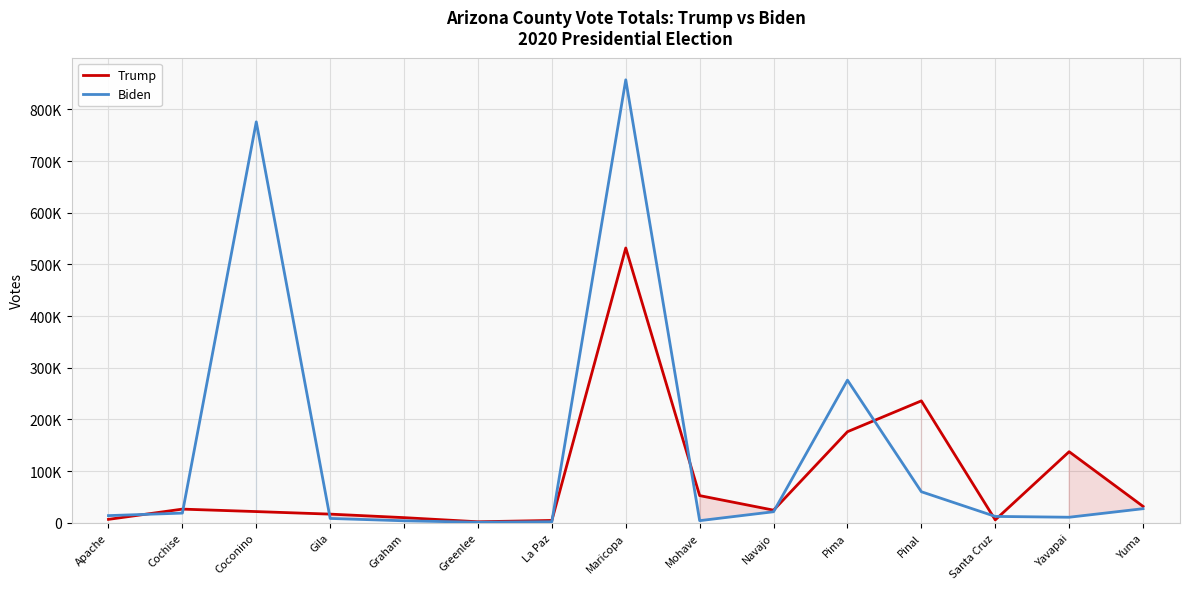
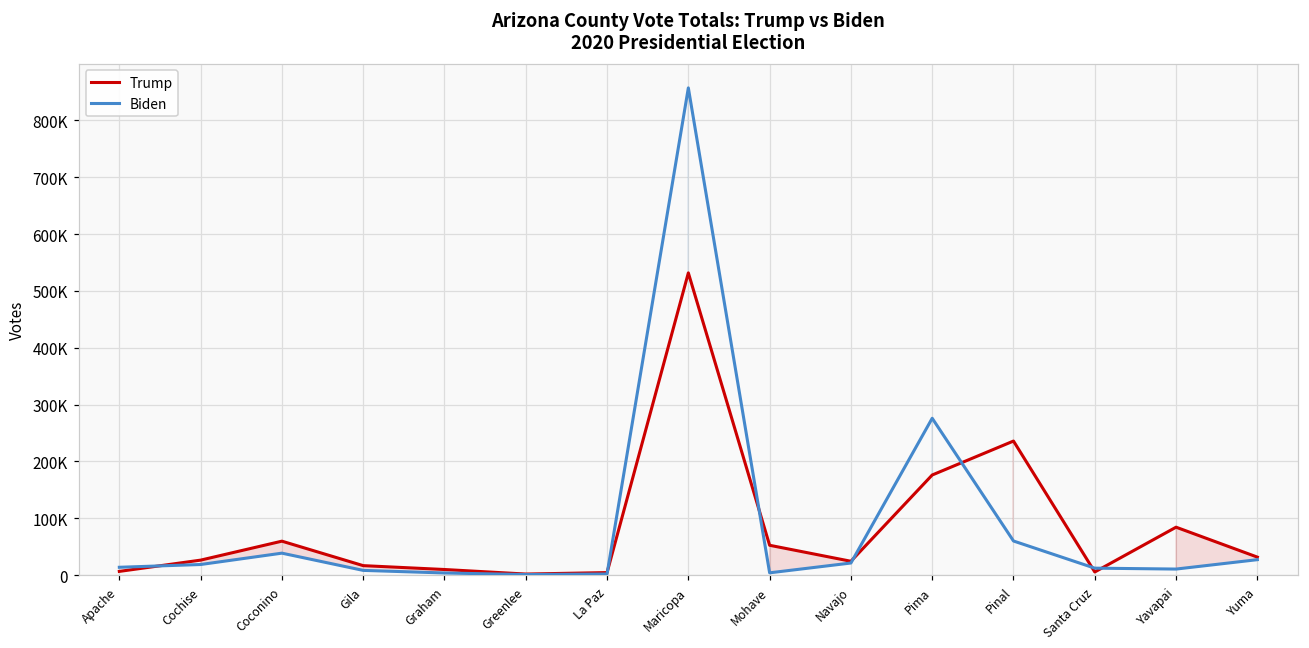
Trump, Coconino: 20000 -> 60000
Biden, Coconino: 780000 -> 40000
Trump, Yavapai: 140000 -> 80000
